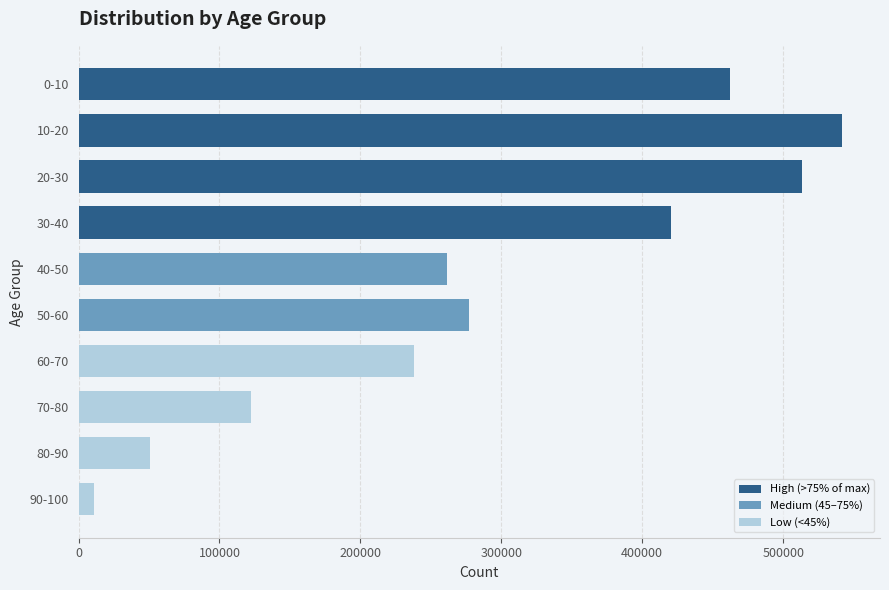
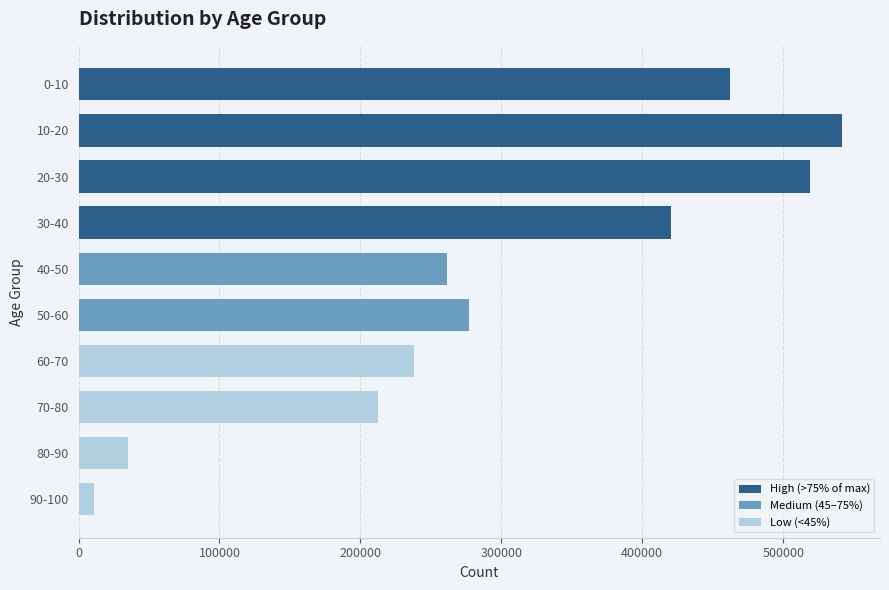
20-30: 514000 -> 519000
70-80: 123000 -> 212000
80-90: 51000 -> 35000
